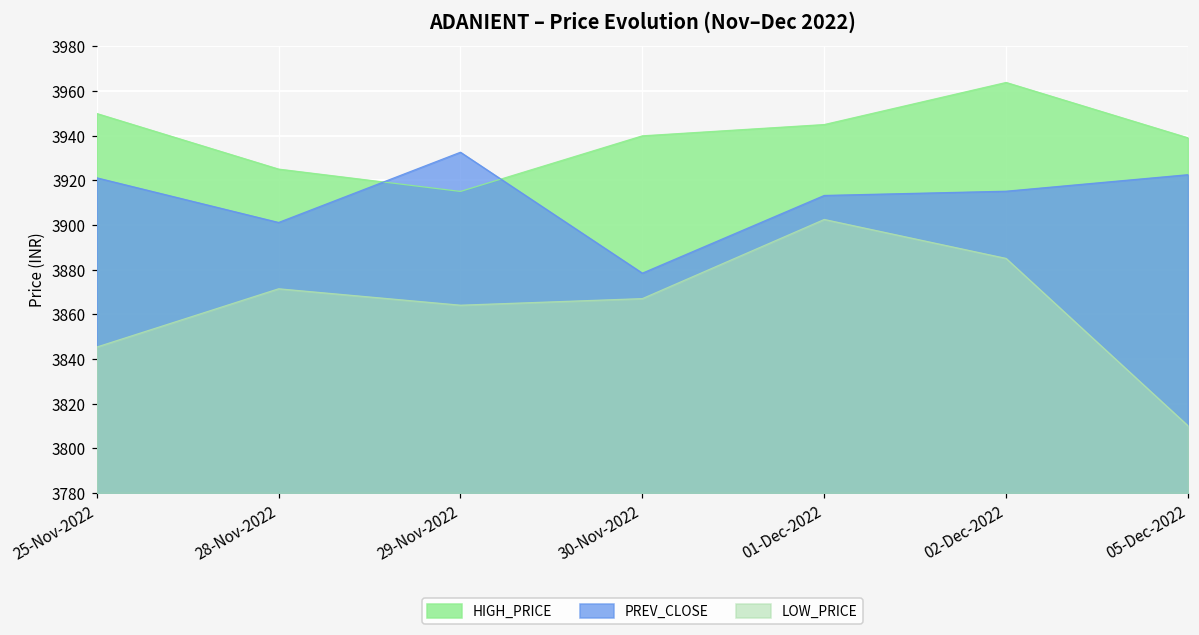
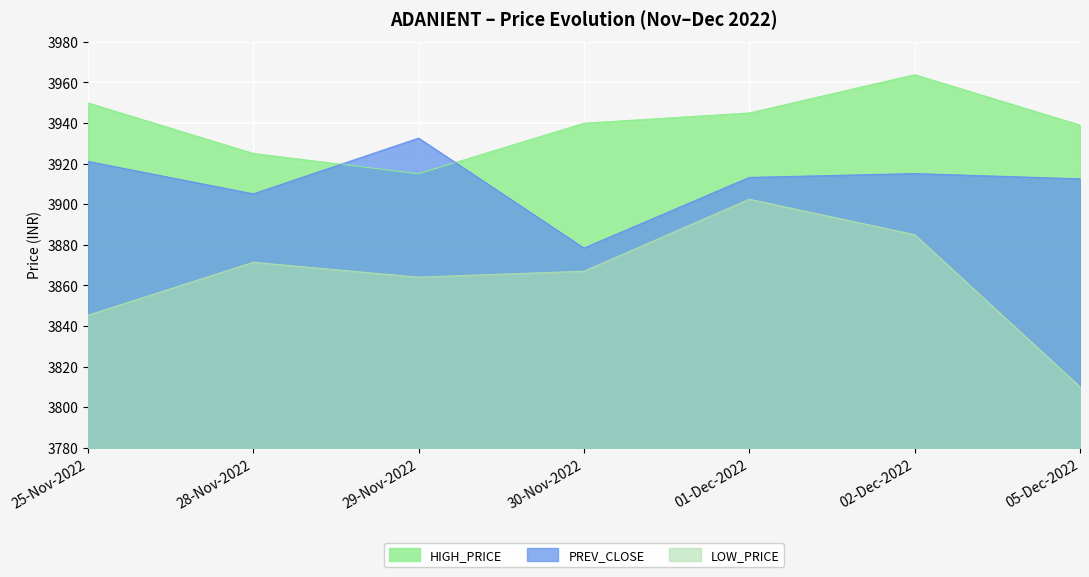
PREV_CLOSE, 28-Nov-2022: 3901 -> 3905
PREV_CLOSE, 05-Dec-2022: 3923 -> 3913
